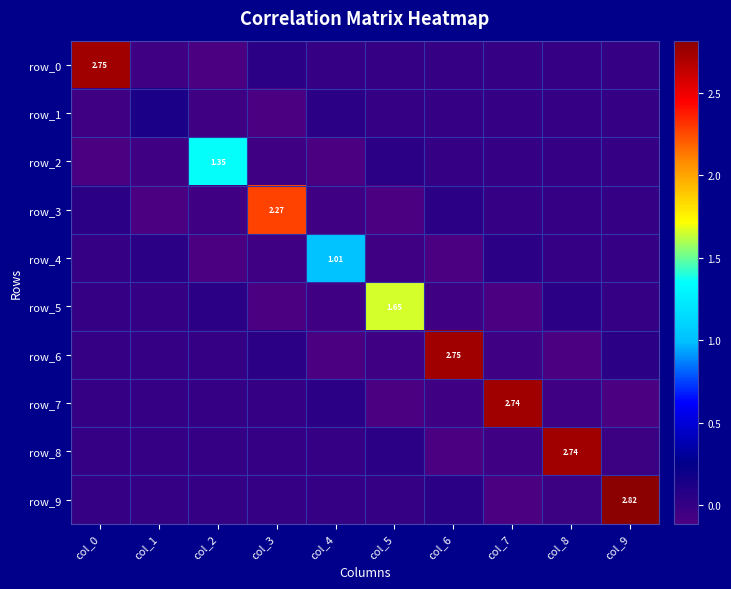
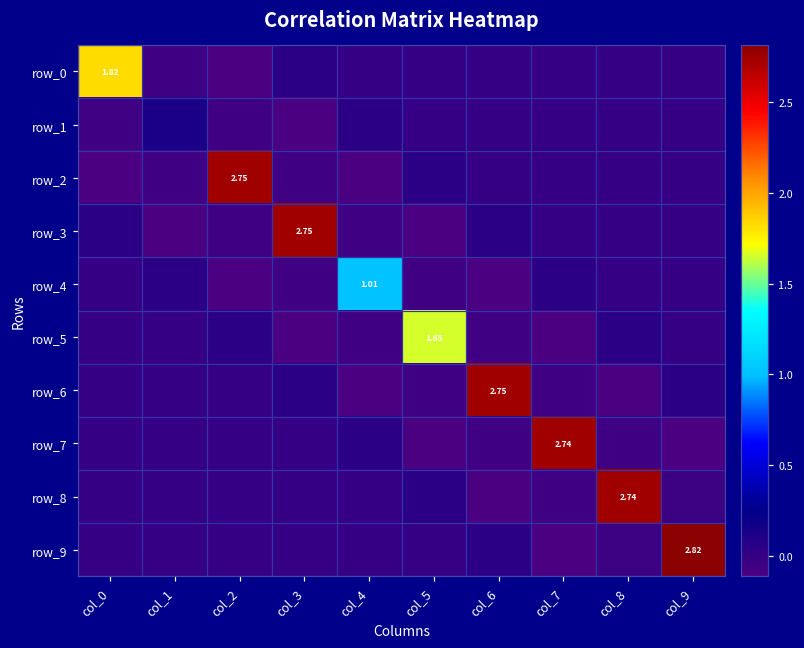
row_0, col_0: 2.75 -> 1.82
row_2, col_2: 1.35 -> 2.75
row_3, col_3: 2.27 -> 2.75
